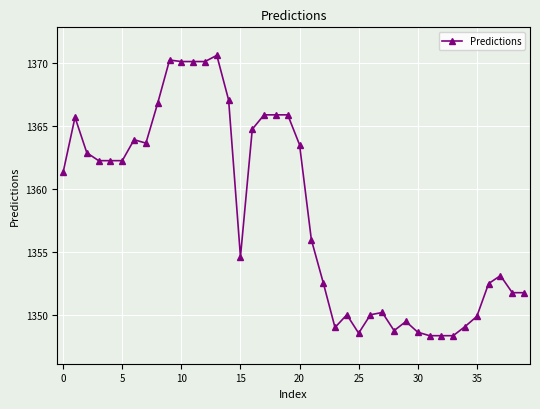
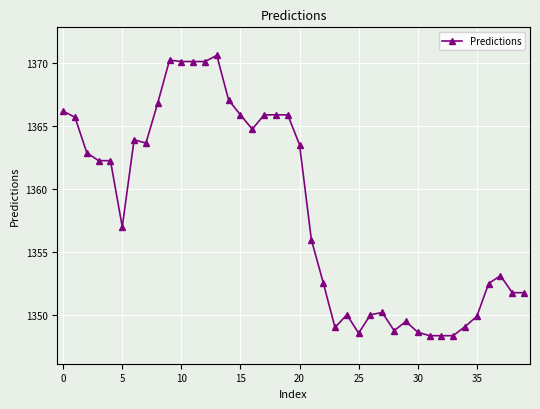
0: 1361.3 -> 1366.2
5: 1362.2 -> 1357.0
15: 1354.6 -> 1365.9
